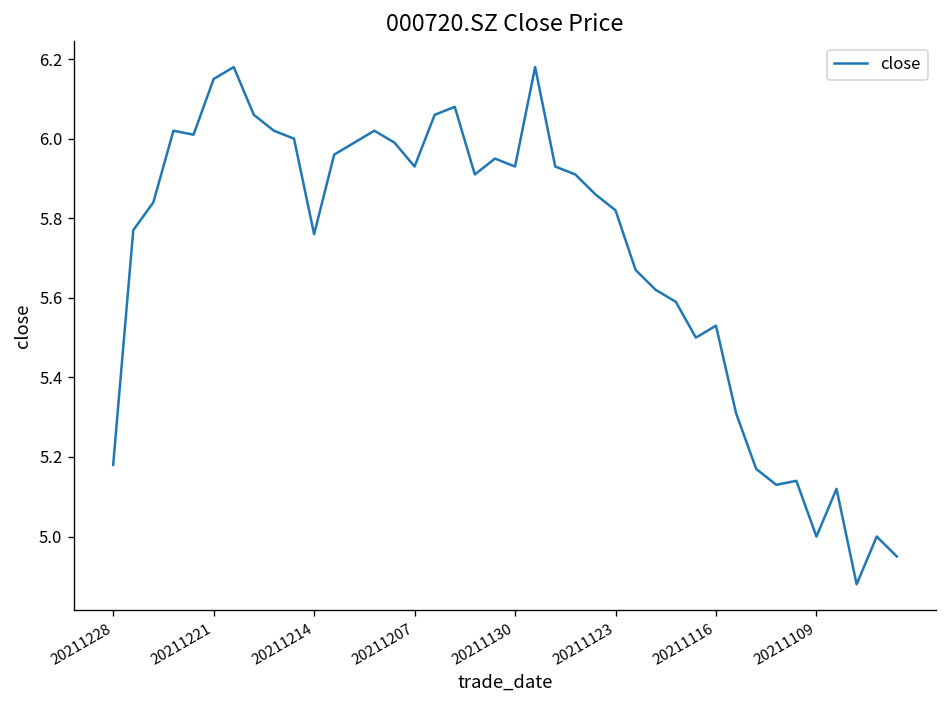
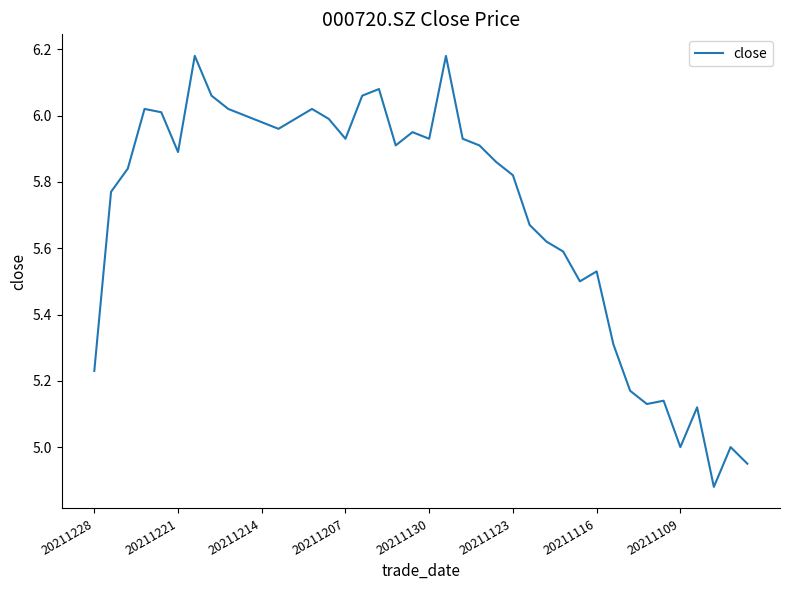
20211228: 5.18 -> 5.23
20211221: 6.15 -> 5.89
20211214: 5.76 -> 5.98
